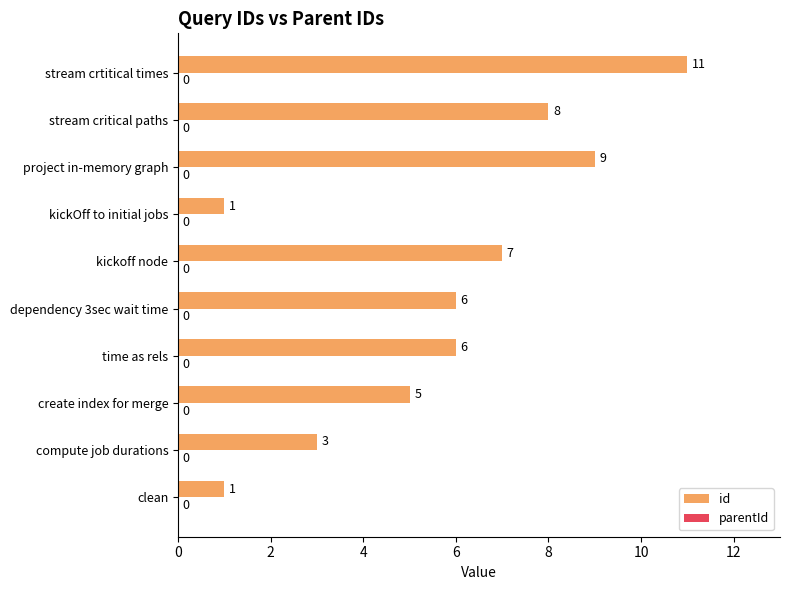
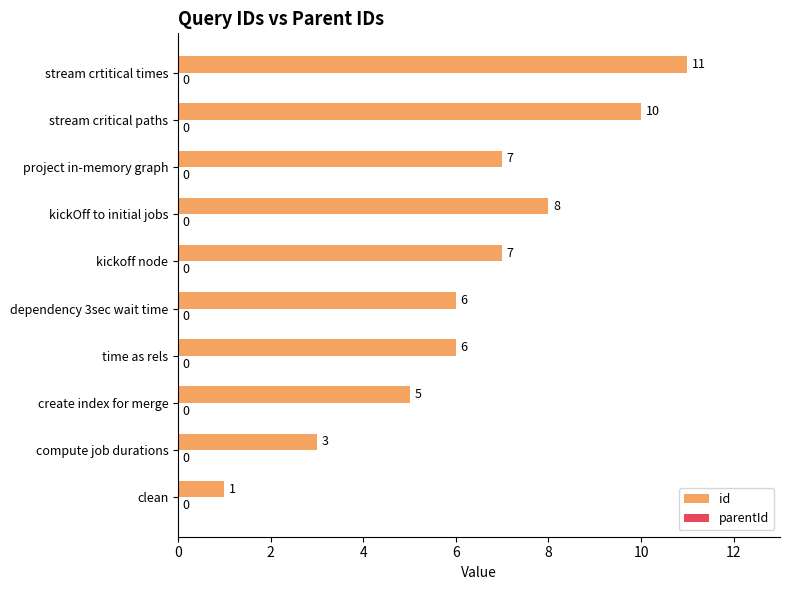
id, stream critical paths: 8 -> 10
id, project in-memory graph: 9 -> 7
id, kickOff to initial jobs: 1 -> 8
